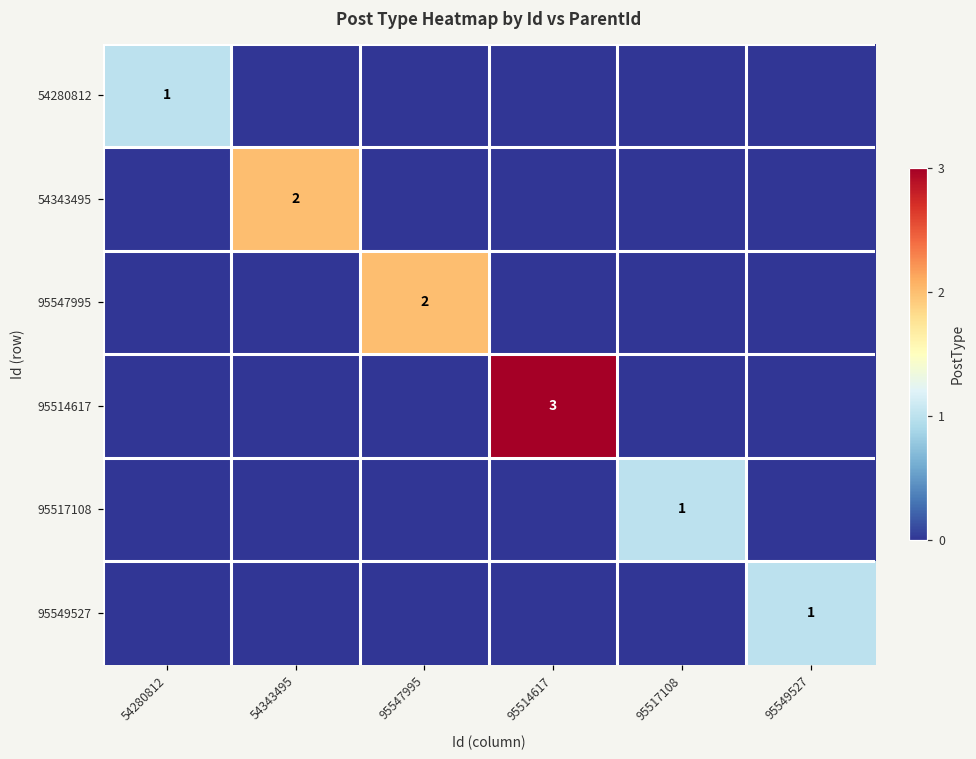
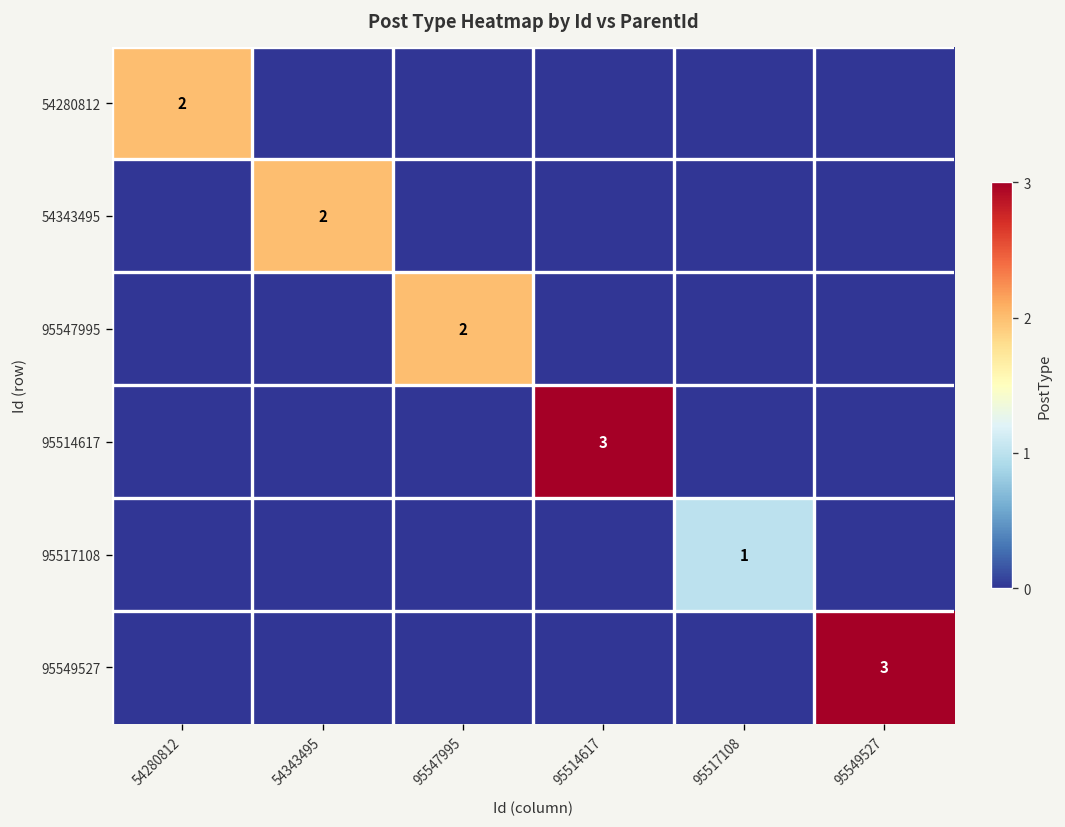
54280812, 54280812: 1 -> 2
95549527, 95549527: 1 -> 3
